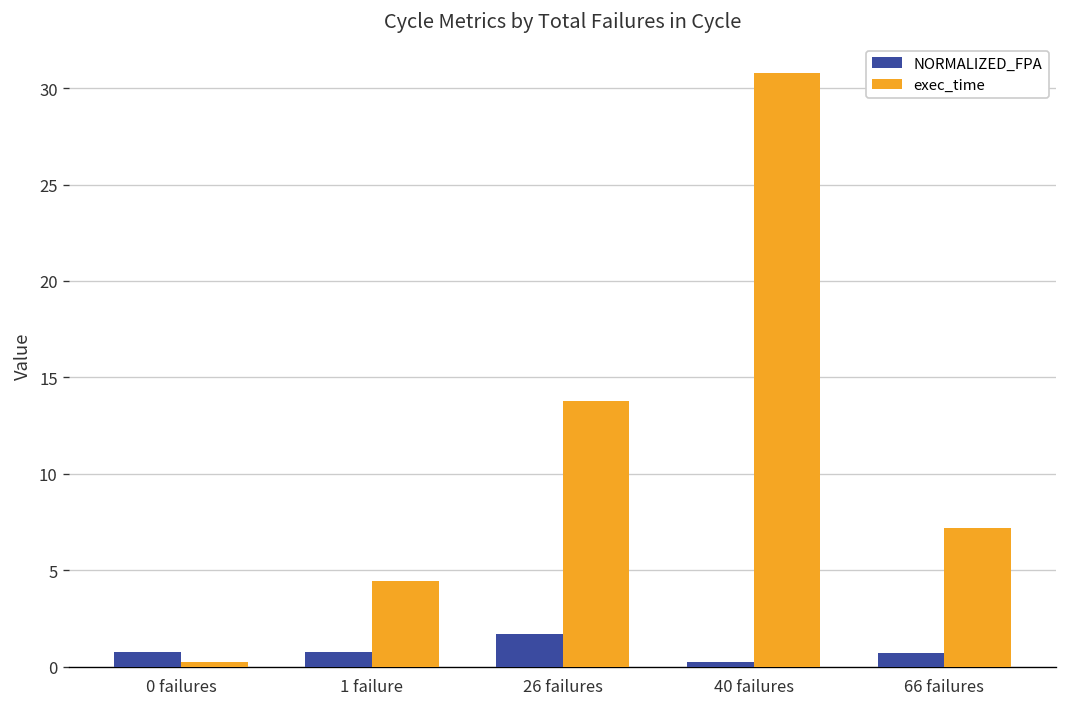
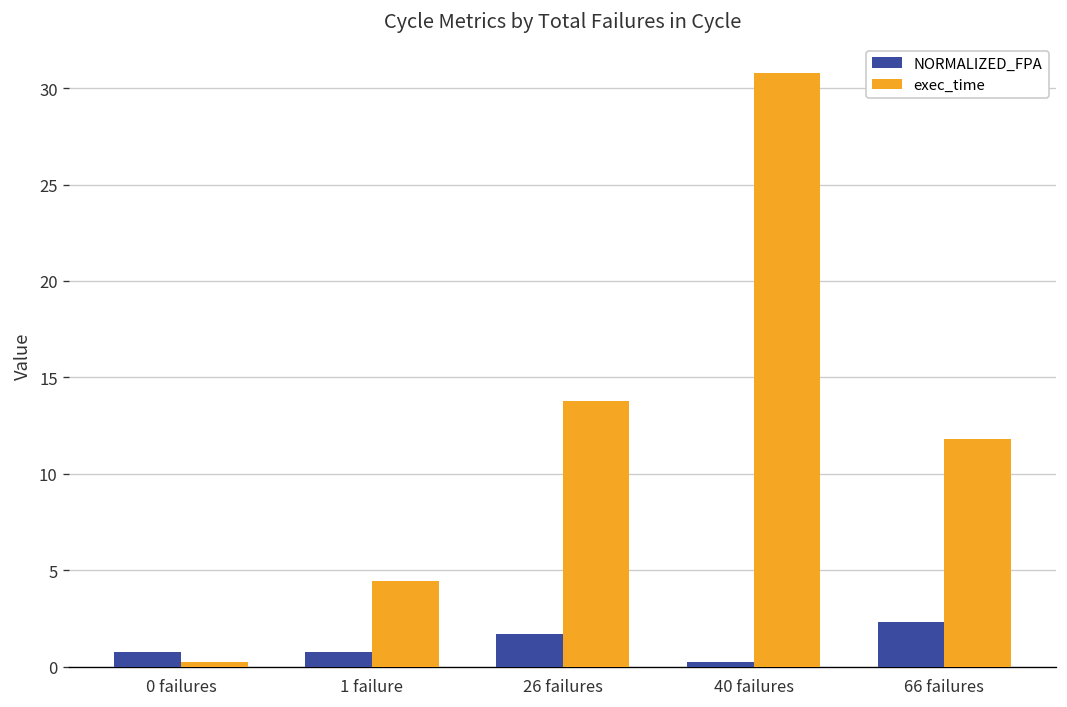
NORMALIZED_FPA, 66 failures: 0.7 -> 2.3
exec_time, 66 failures: 7.2 -> 11.8
